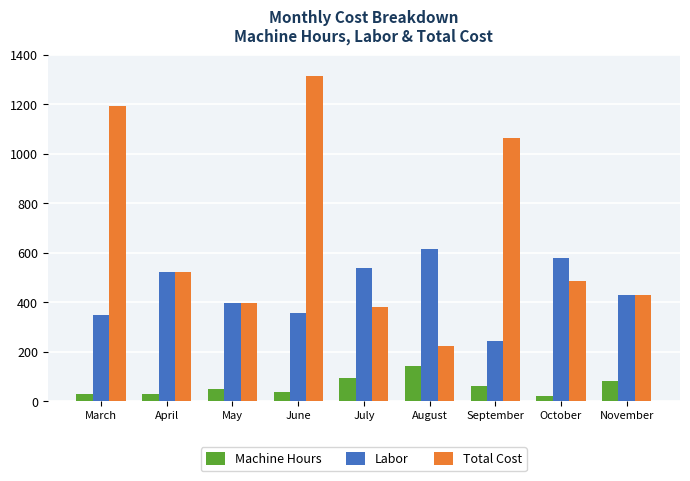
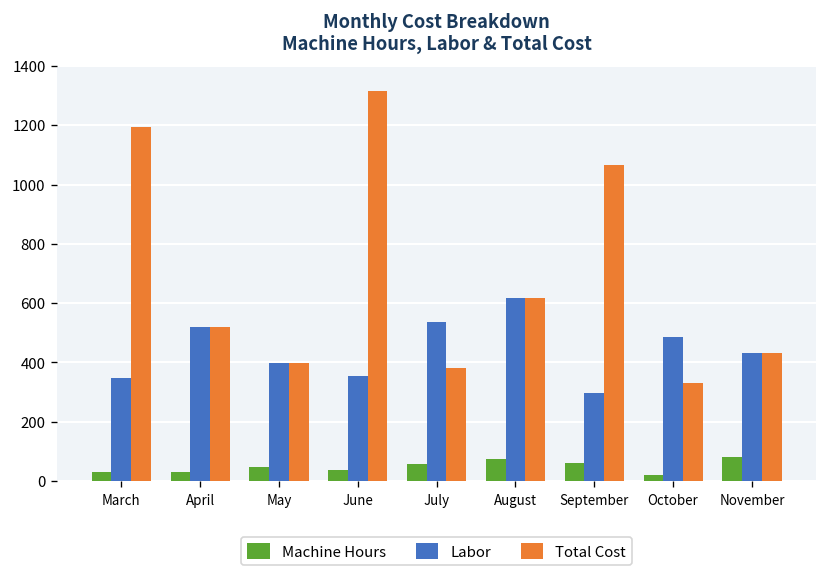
Machine Hours, July: 100 -> 60
Machine Hours, August: 140 -> 70
Total Cost, August: 220 -> 620
Labor, September: 250 -> 300
Labor, October: 580 -> 490
Total Cost, October: 490 -> 330
